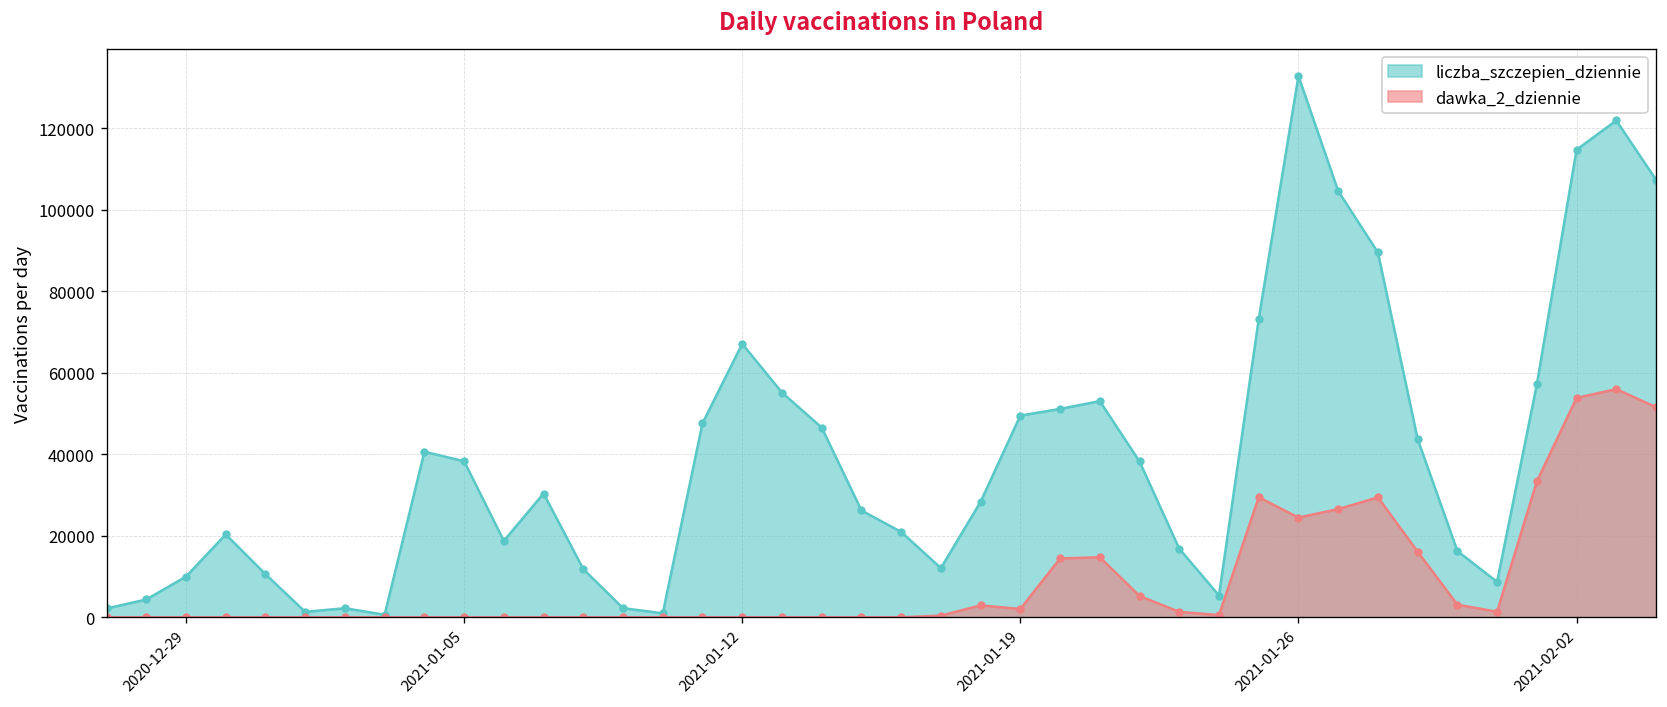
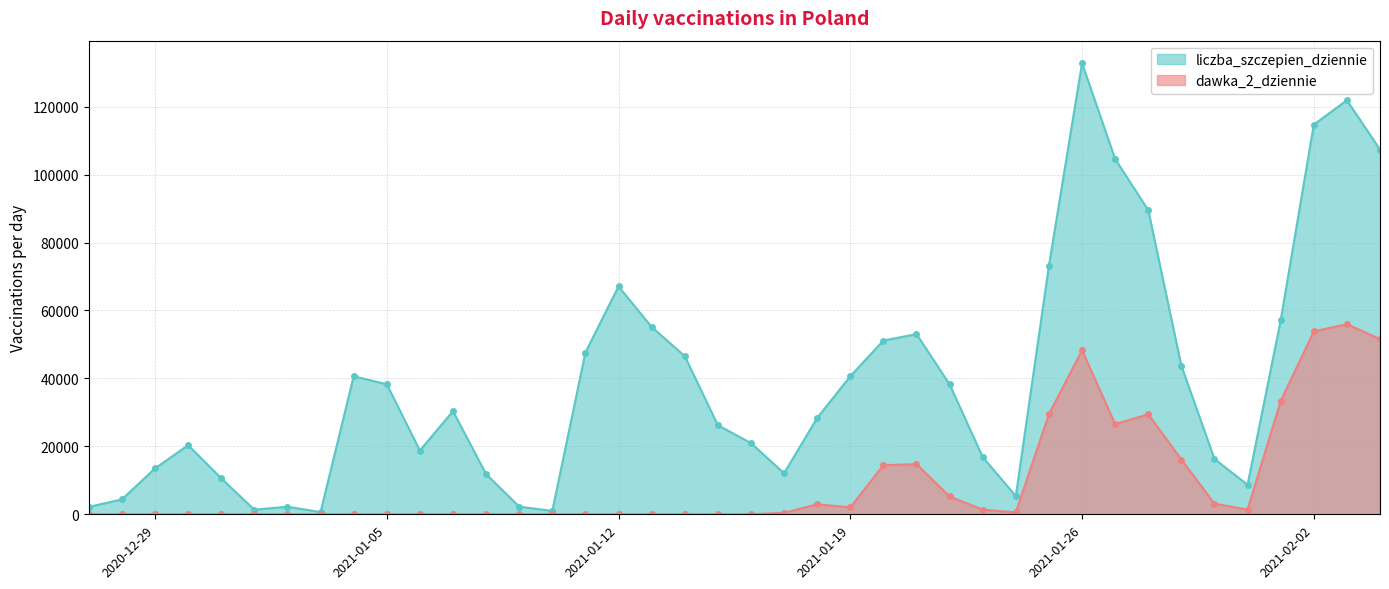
liczba_szczepien_dziennie, 2020-12-29: 10000 -> 14000
liczba_szczepien_dziennie, 2021-01-19: 49000 -> 41000
dawka_2_dziennie, 2021-01-26: 24000 -> 48000
